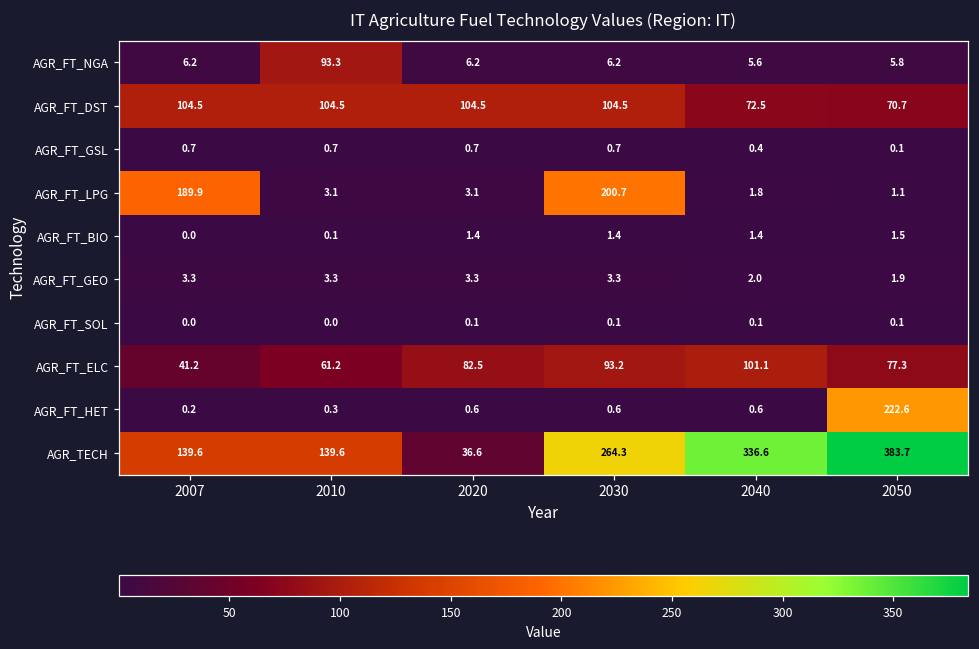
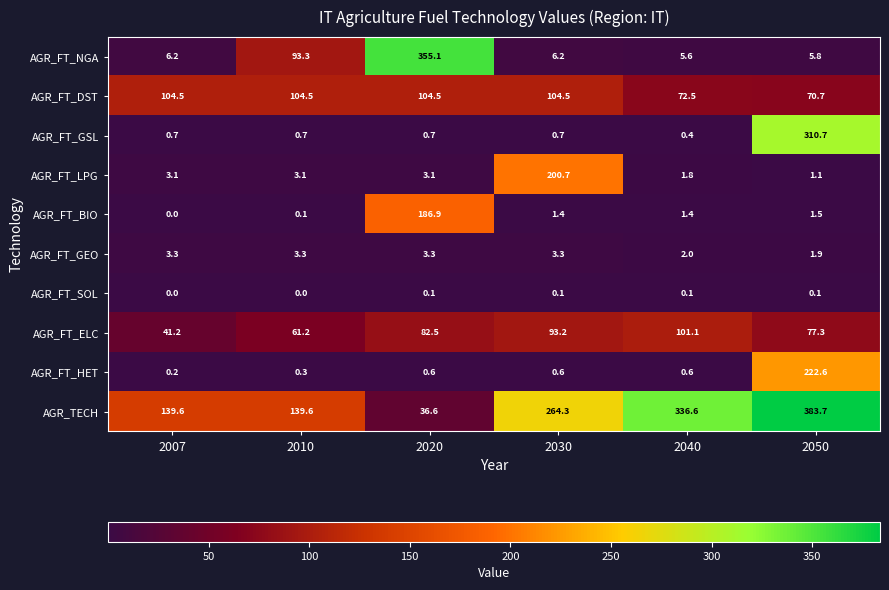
AGR_FT_NGA, 2020: 6.2 -> 355.1
AGR_FT_GSL, 2050: 0.1 -> 310.7
AGR_FT_LPG, 2007: 189.9 -> 3.1
AGR_FT_BIO, 2020: 1.4 -> 186.9
